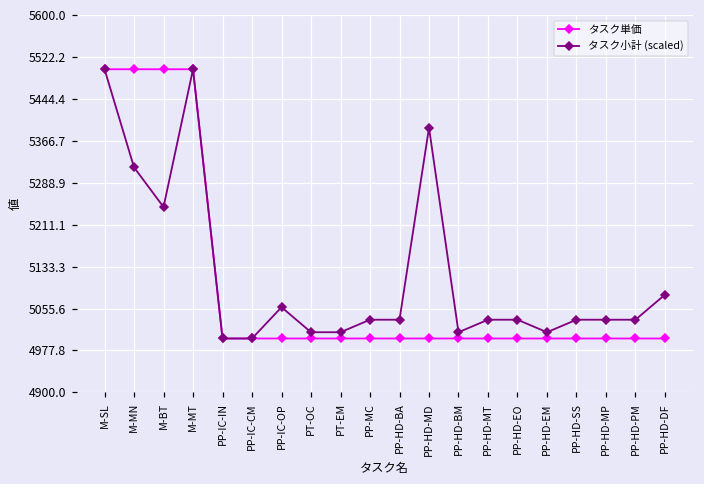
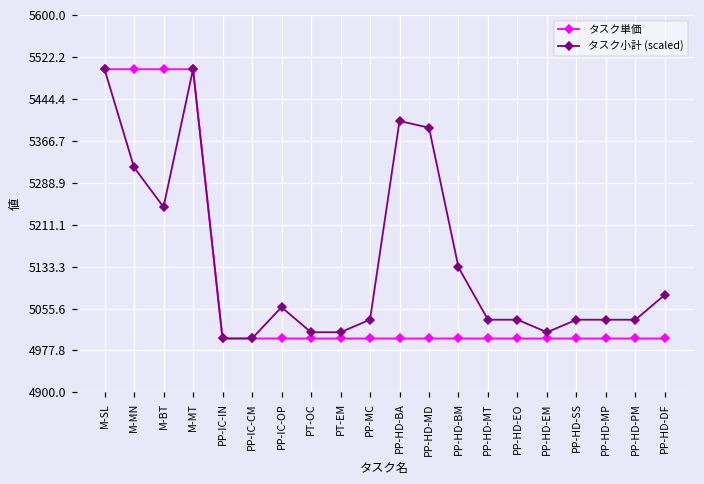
タスク小計 (scaled), PP-HD-BA: 5030 -> 5400
タスク小計 (scaled), PP-HD-BM: 5010 -> 5130
